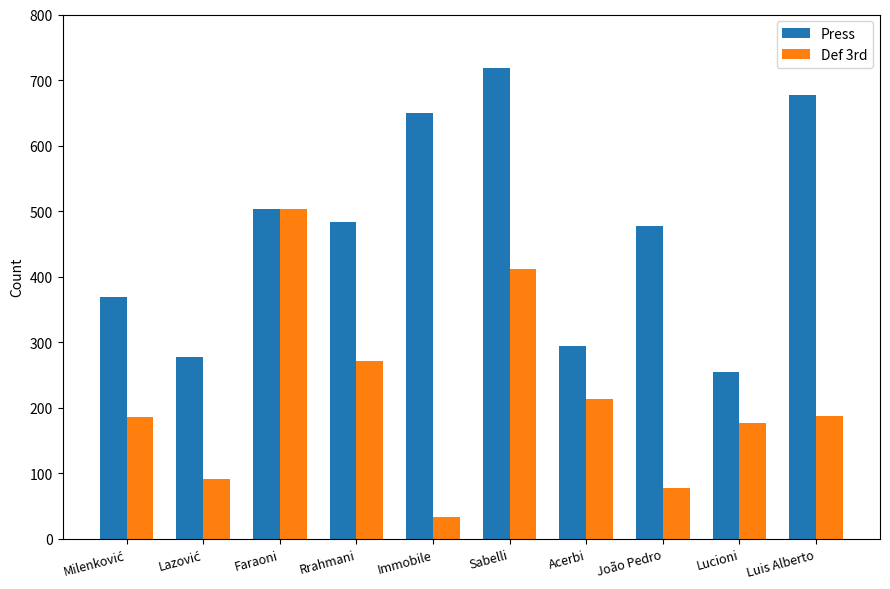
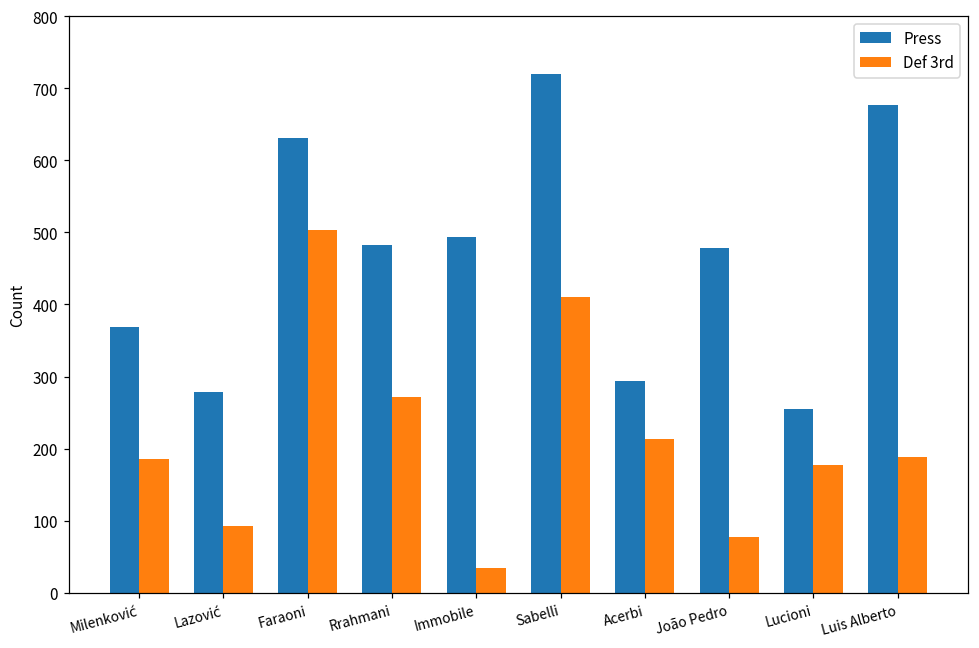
Press, Faraoni: 500 -> 630
Press, Immobile: 650 -> 490
